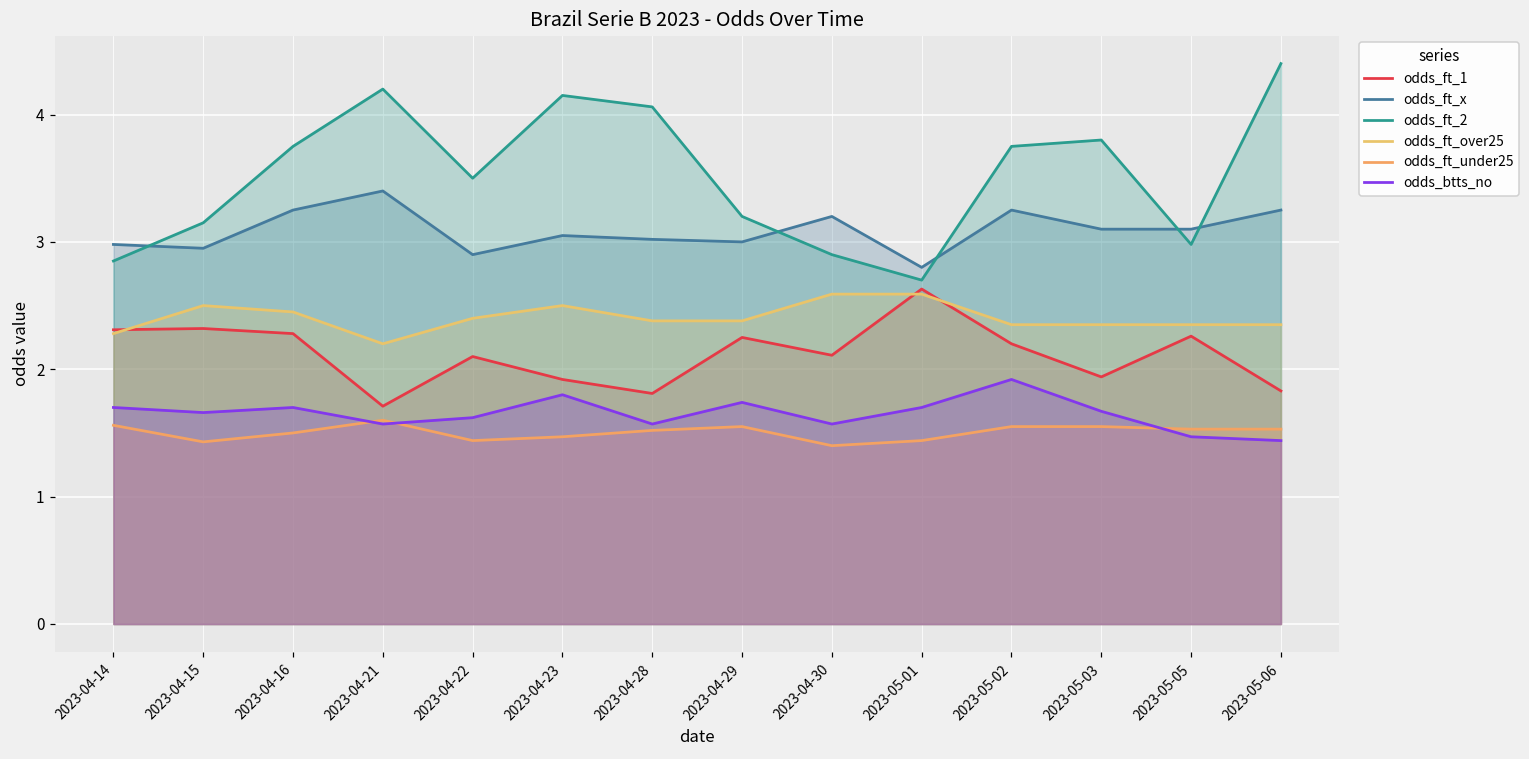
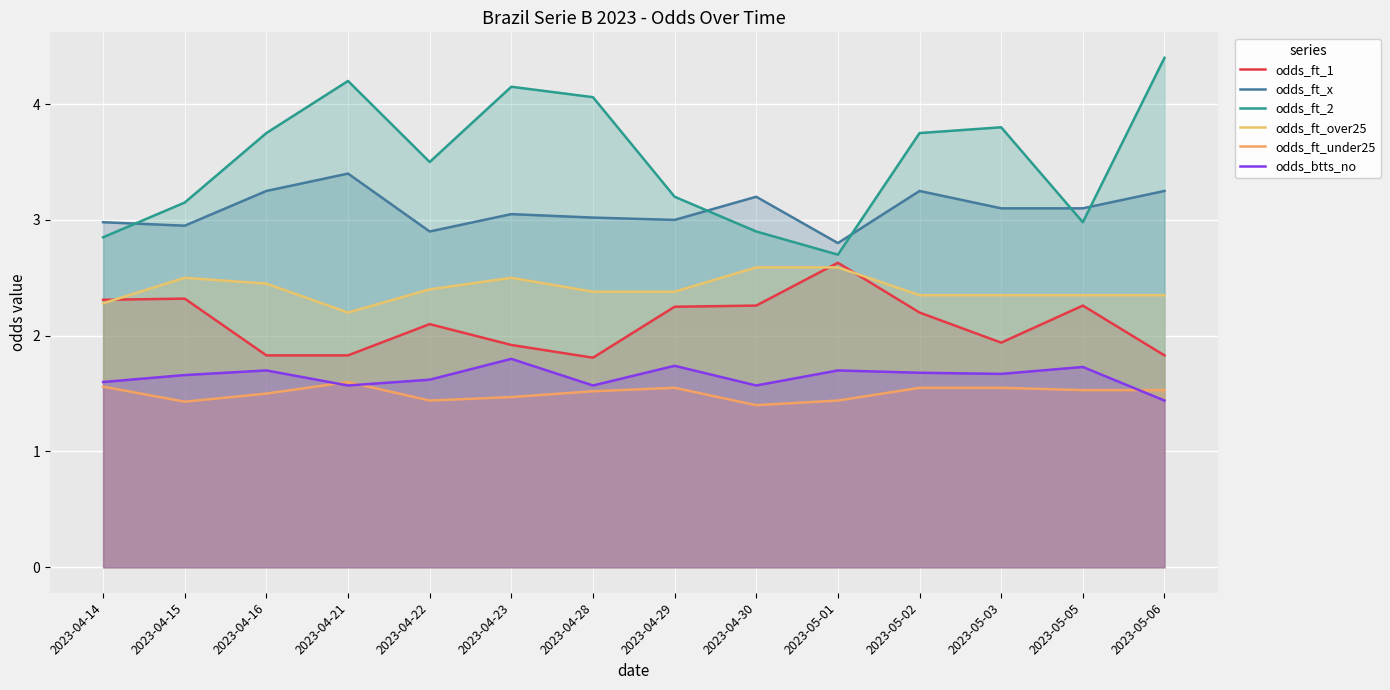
odds_btts_no, 2023-04-14: 1.7 -> 1.6
odds_ft_1, 2023-04-16: 2.28 -> 1.83
odds_ft_1, 2023-04-21: 1.71 -> 1.83
odds_ft_1, 2023-04-30: 2.11 -> 2.26
odds_btts_no, 2023-05-02: 1.92 -> 1.68
odds_btts_no, 2023-05-05: 1.47 -> 1.73
